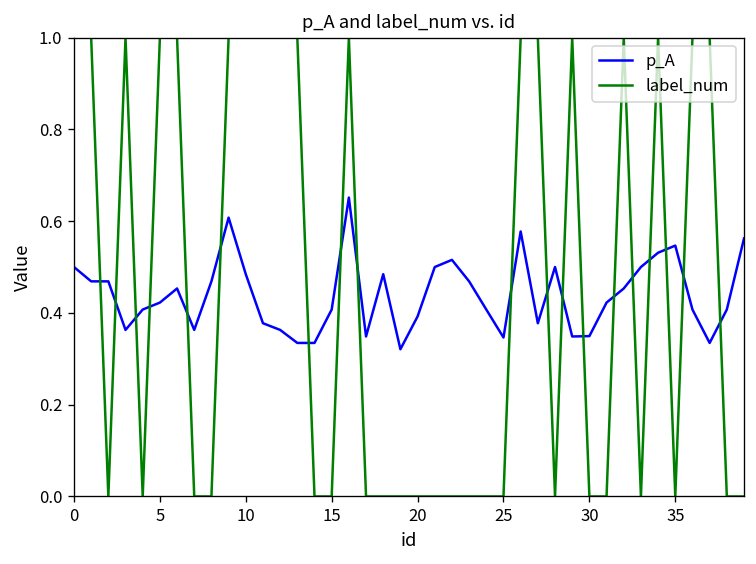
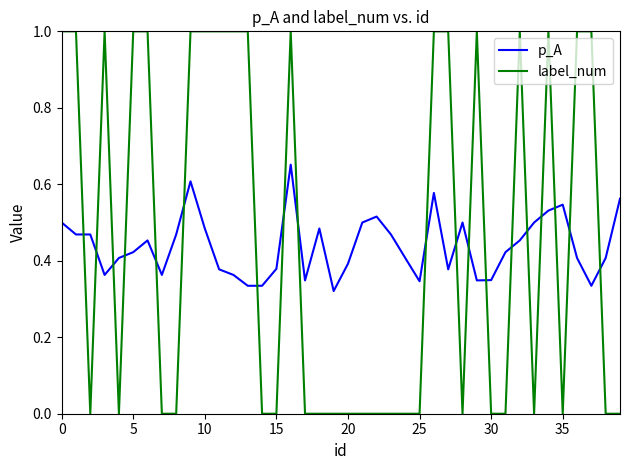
p_A, 15: 0.41 -> 0.38
